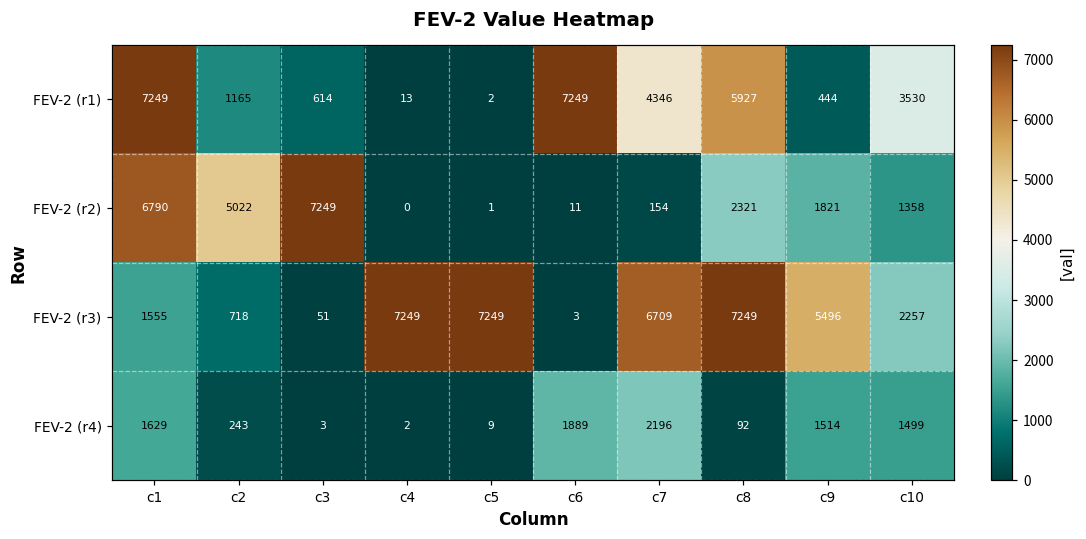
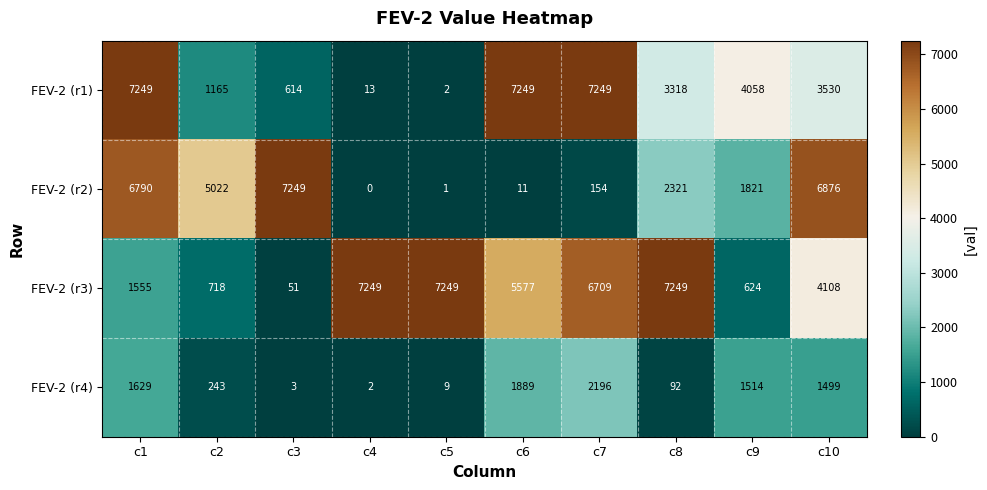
FEV-2 (r1), c7: 4346 -> 7249
FEV-2 (r1), c8: 5927 -> 3318
FEV-2 (r1), c9: 444 -> 4058
FEV-2 (r2), c10: 1358 -> 6876
FEV-2 (r3), c6: 3 -> 5577
FEV-2 (r3), c9: 5496 -> 624
FEV-2 (r3), c10: 2257 -> 4108
